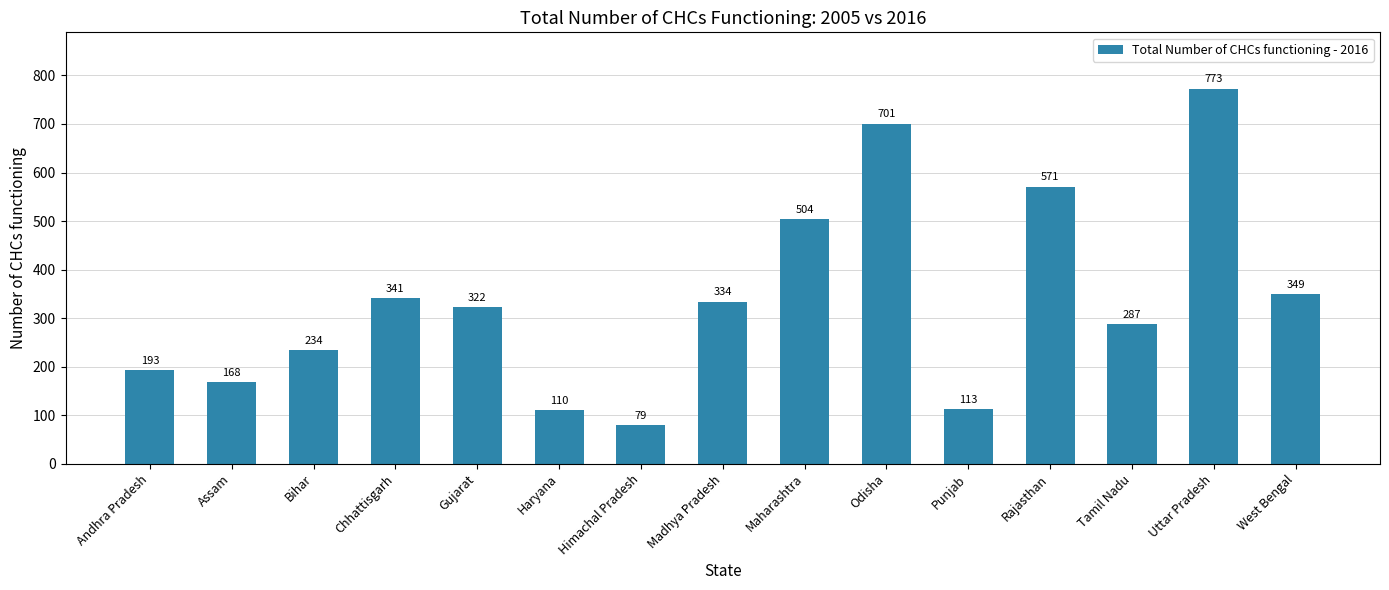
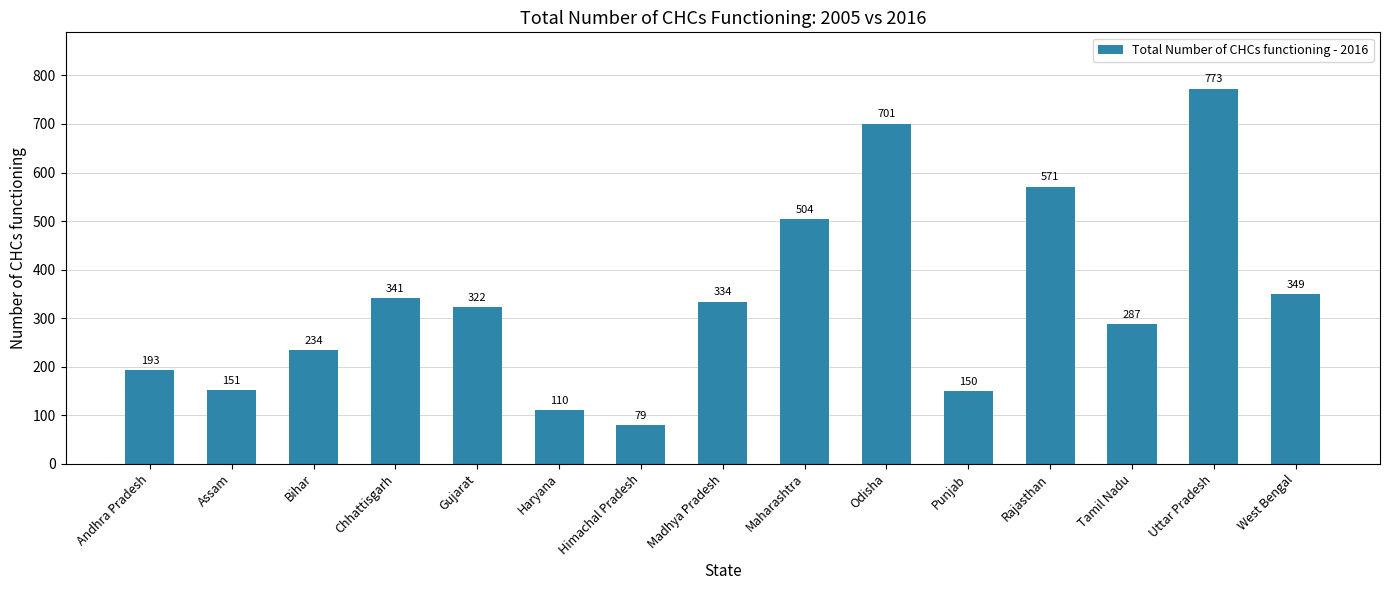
Assam: 168 -> 151
Punjab: 113 -> 150
